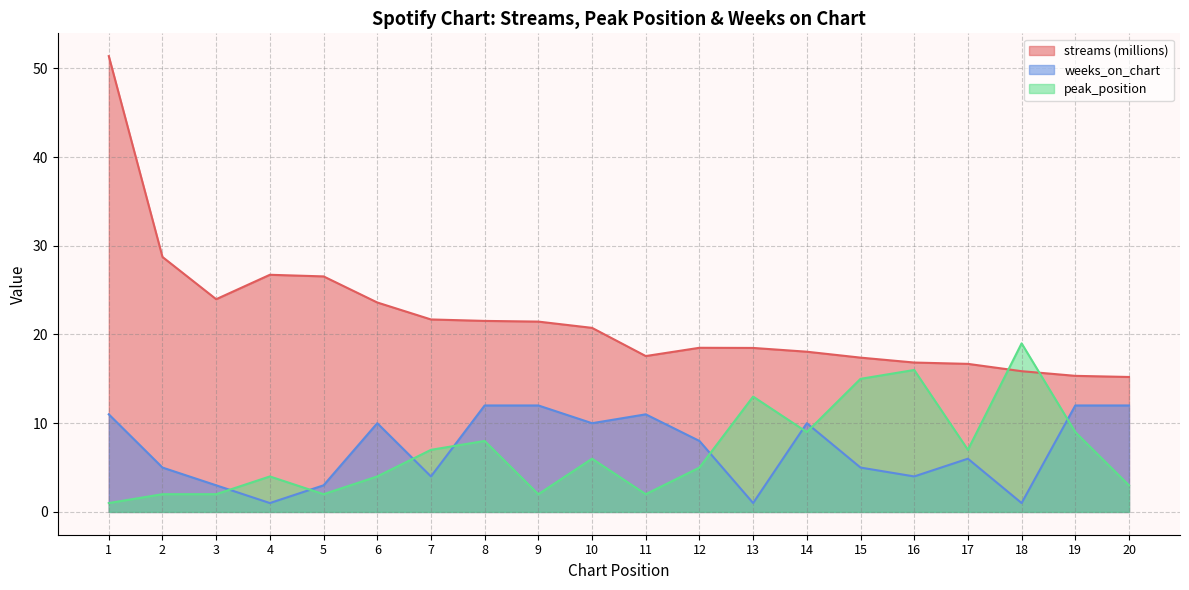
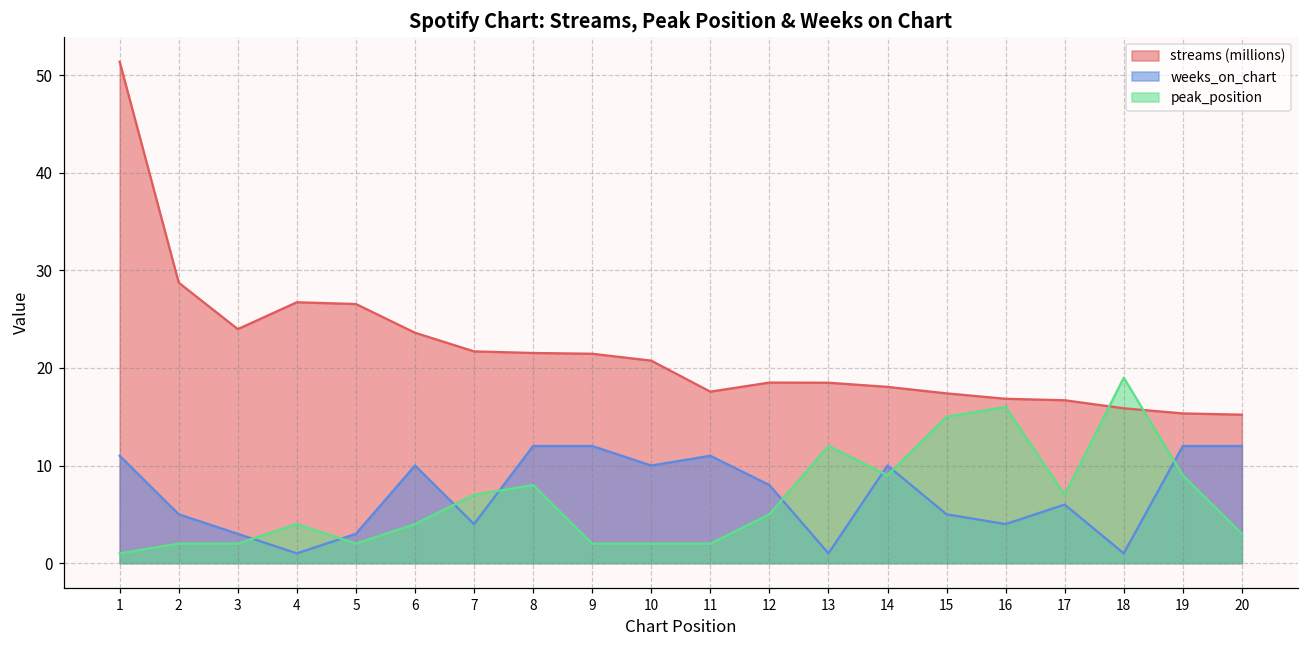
peak_position, 10: 6 -> 2
peak_position, 13: 13 -> 12
